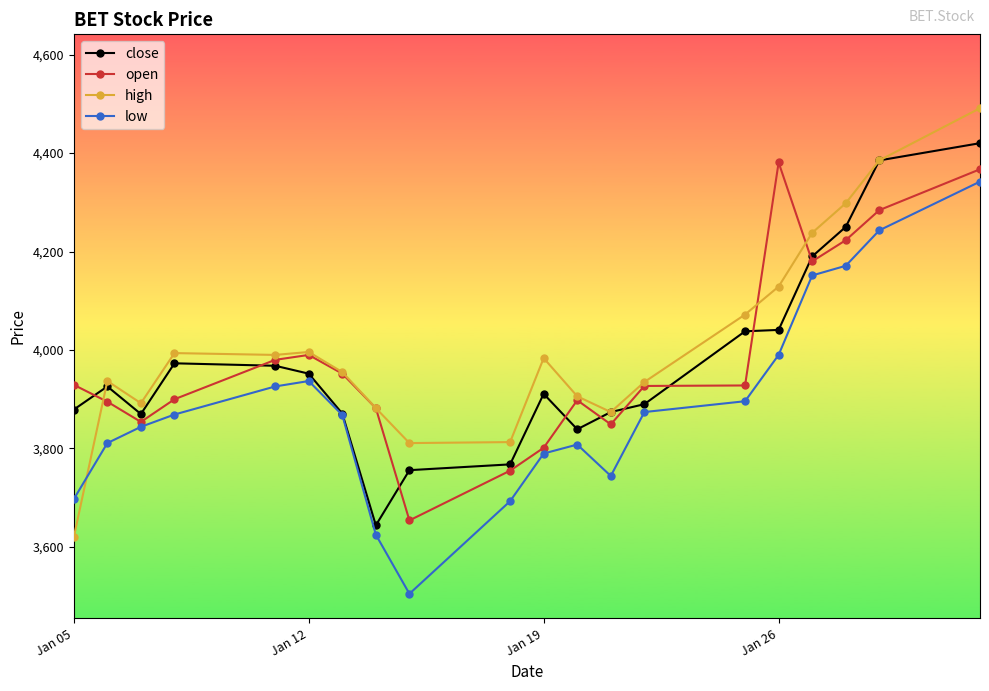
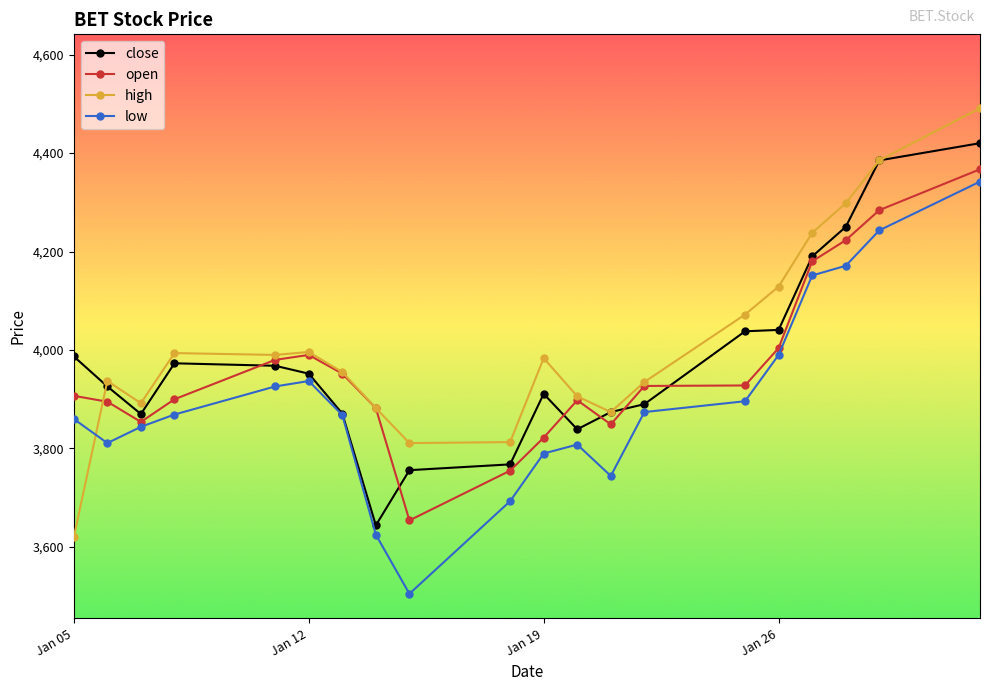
close, Jan 05: 3,880 -> 3,990
open, Jan 05: 3,930 -> 3,910
low, Jan 05: 3,700 -> 3,860
open, Jan 19: 3,800 -> 3,820
open, Jan 26: 4,380 -> 4,000
